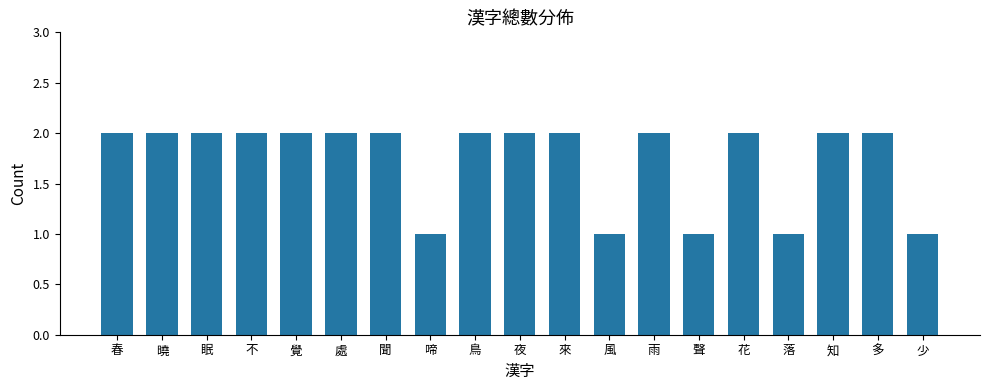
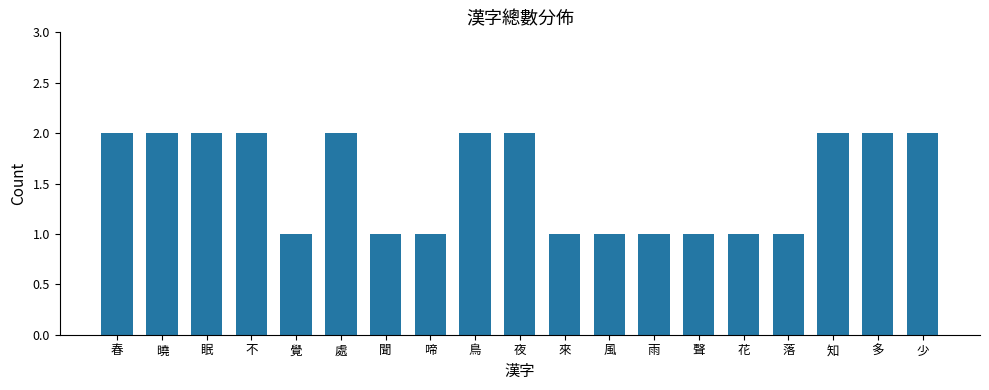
覺: 2 -> 1
聞: 2 -> 1
來: 2 -> 1
雨: 2 -> 1
花: 2 -> 1
少: 1 -> 2
